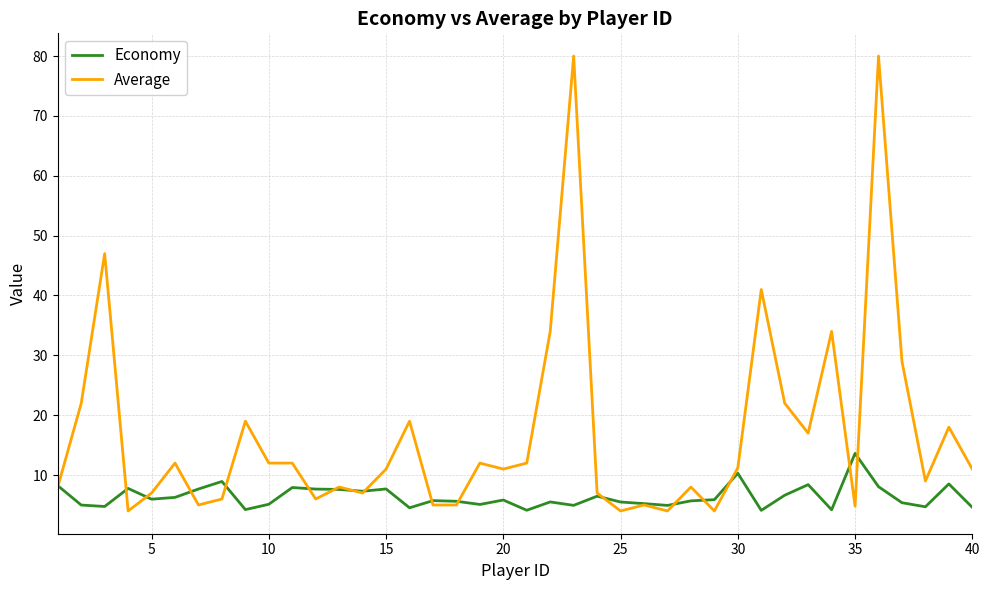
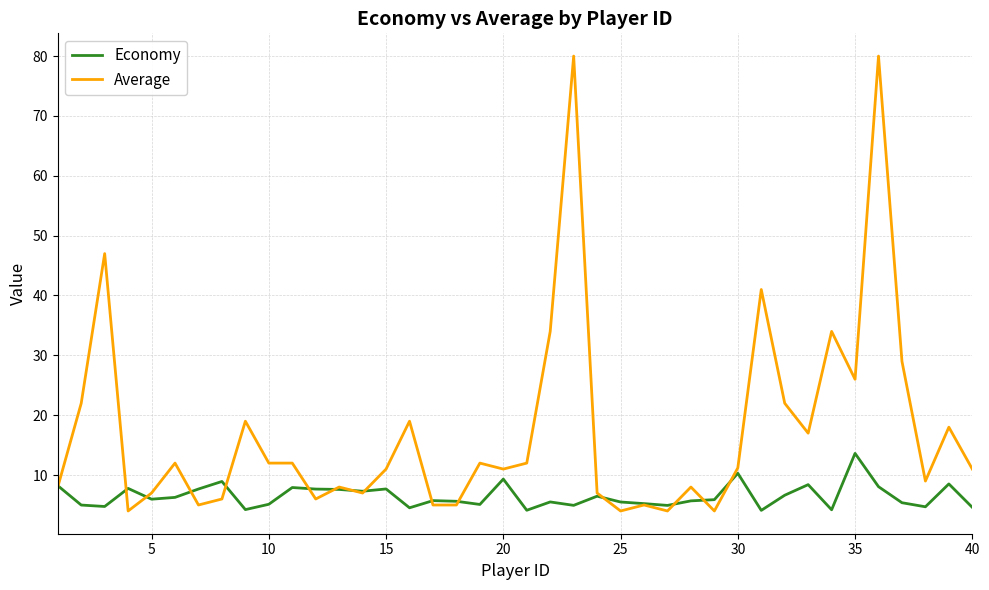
Economy, 20: 6 -> 9
Average, 35: 5 -> 26
